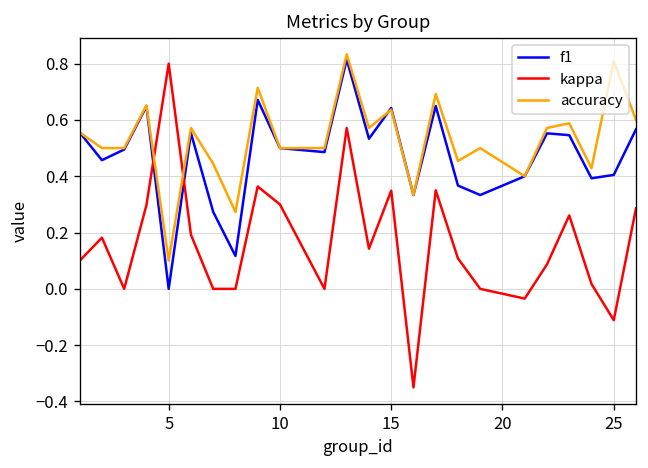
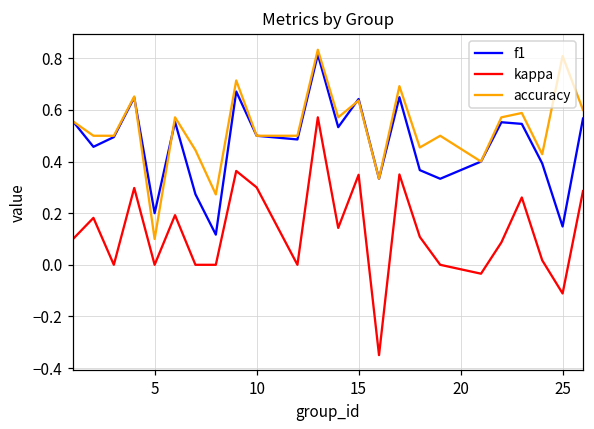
f1, 5: 0.0 -> 0.2
kappa, 5: 0.8 -> 0.0
f1, 25: 0.40 -> 0.15
